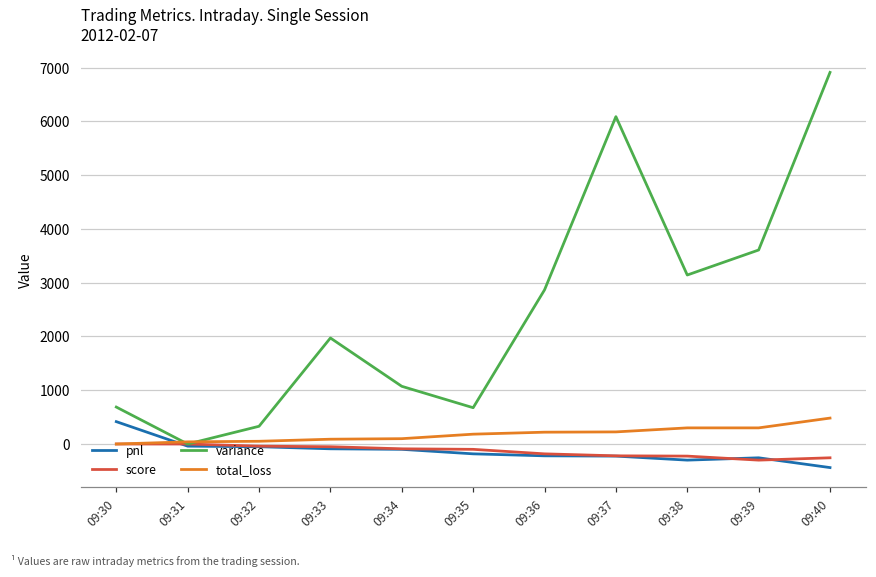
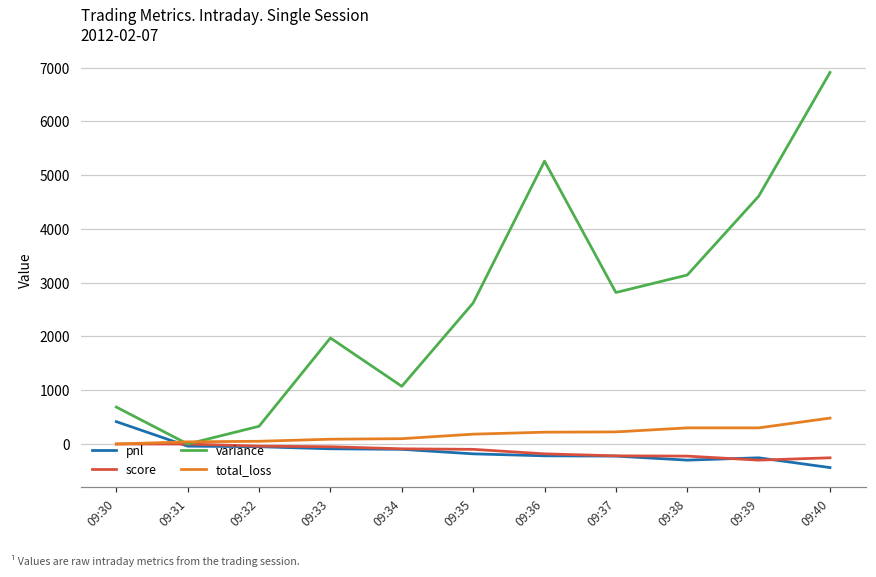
variance, 09:35: 700 -> 2600
variance, 09:36: 2900 -> 5300
variance, 09:37: 6100 -> 2800
variance, 09:39: 3600 -> 4600
